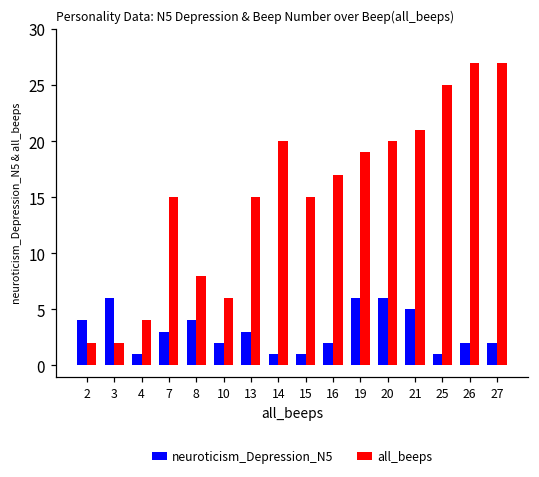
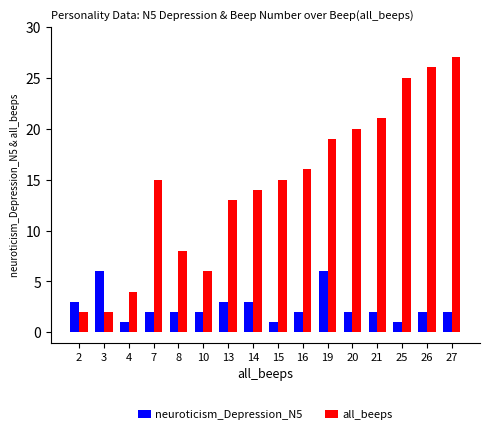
neuroticism_Depression_N5, 2: 4 -> 3
neuroticism_Depression_N5, 7: 3 -> 2
neuroticism_Depression_N5, 8: 4 -> 2
all_beeps, 13: 15 -> 13
neuroticism_Depression_N5, 14: 1 -> 3
all_beeps, 14: 20 -> 14
all_beeps, 16: 17 -> 16
neuroticism_Depression_N5, 20: 6 -> 2
neuroticism_Depression_N5, 21: 5 -> 2
all_beeps, 26: 27 -> 26
